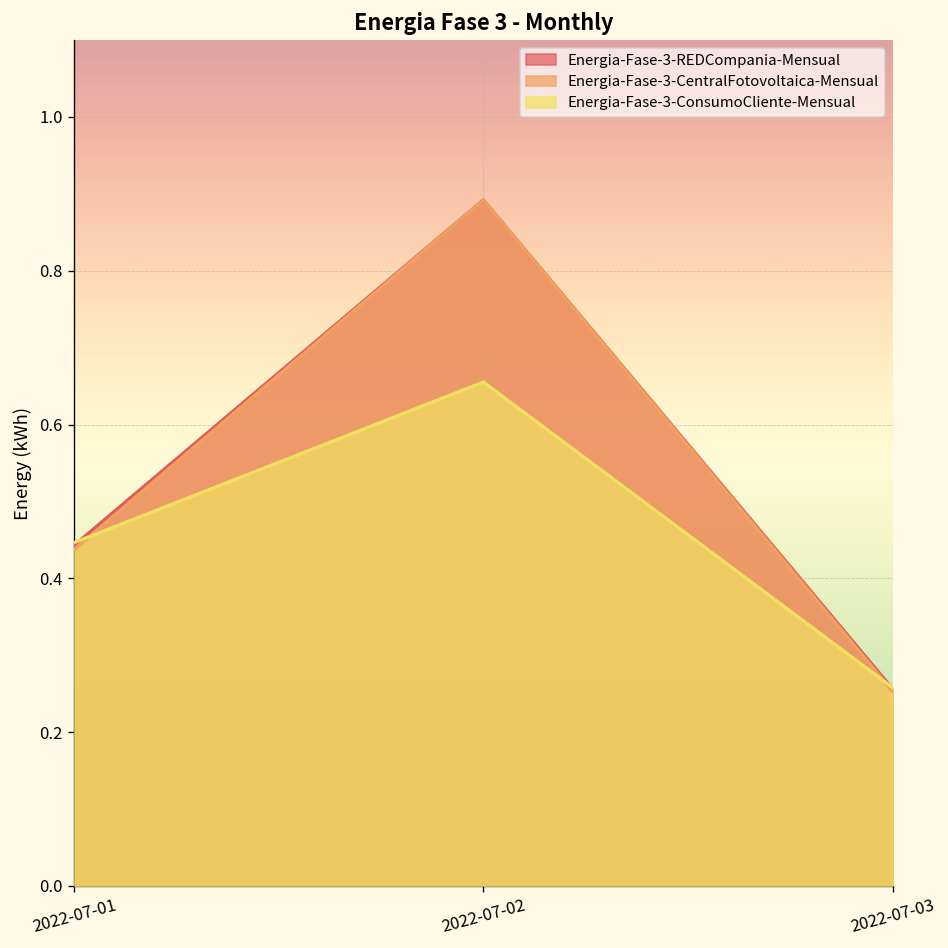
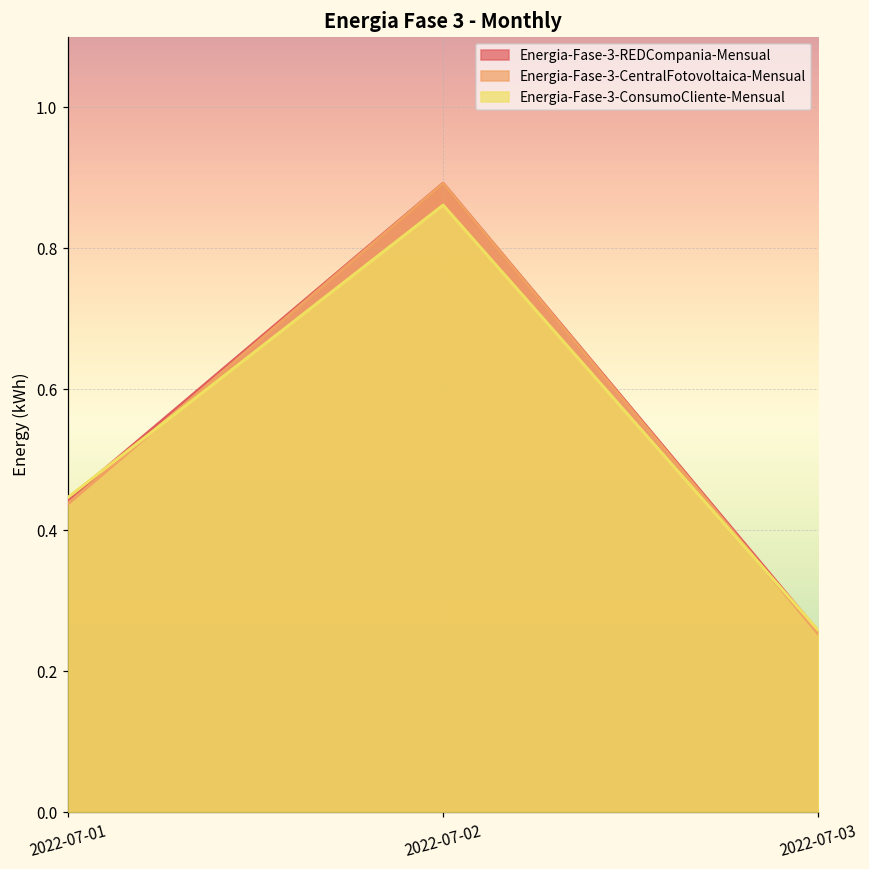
Energia-Fase-3-ConsumoCliente-Mensual, 2022-07-02: 0.66 -> 0.86
